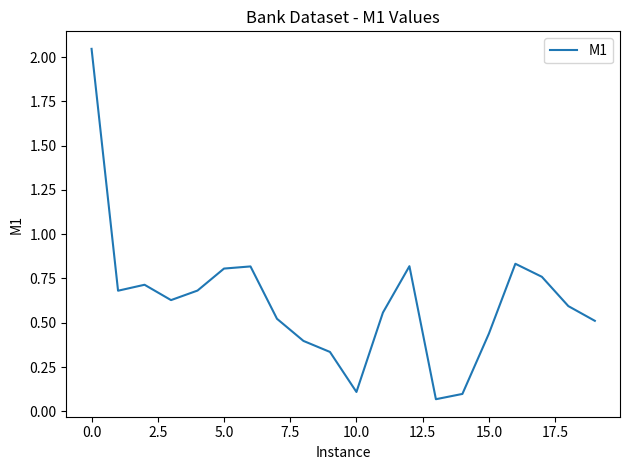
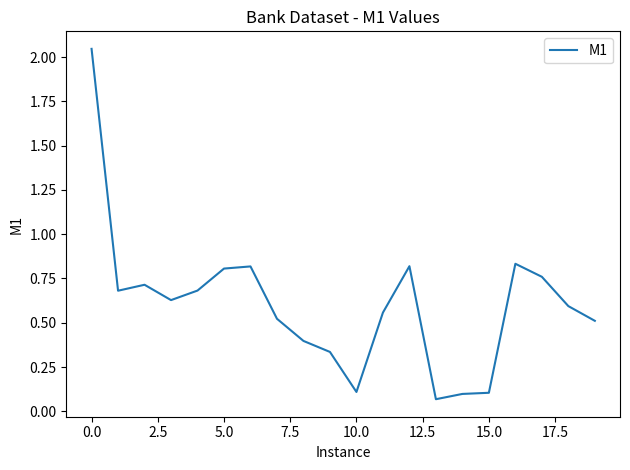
15.0: 0.44 -> 0.10
